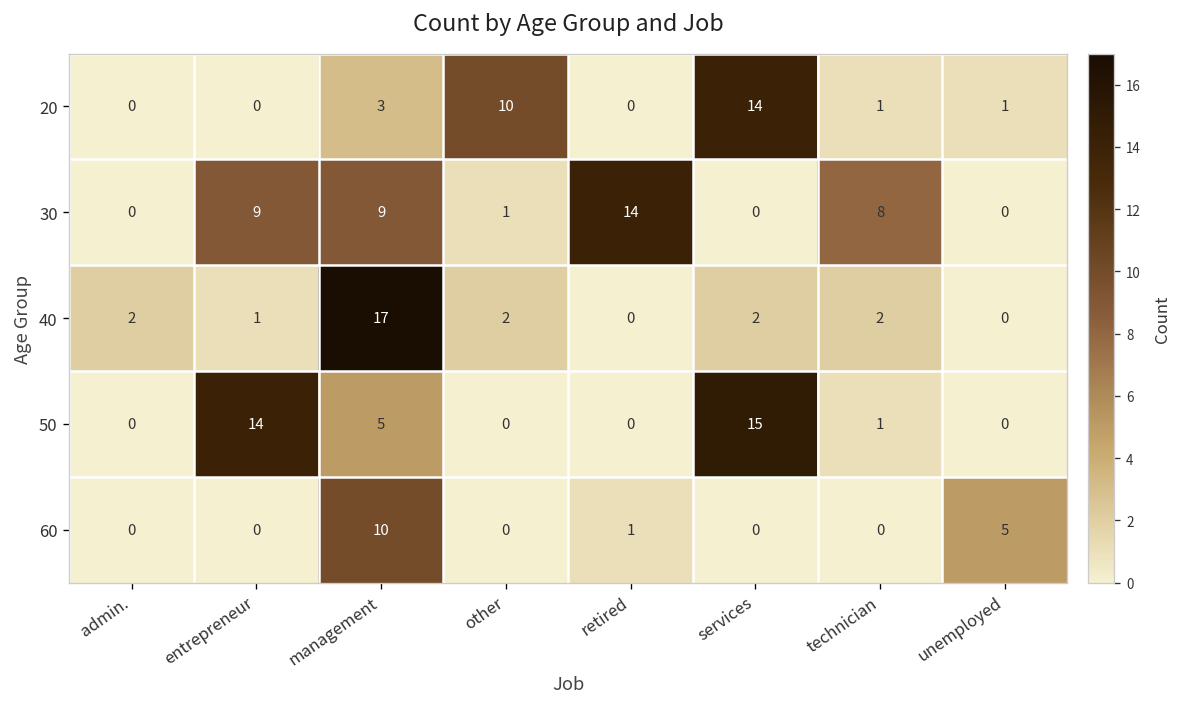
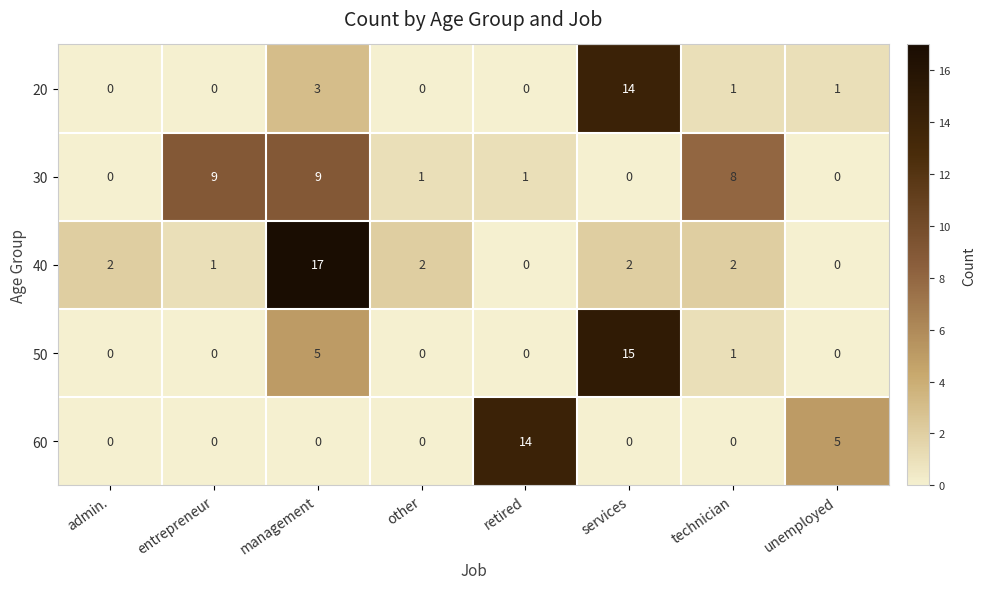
20, other: 10 -> 0
30, retired: 14 -> 1
50, entrepreneur: 14 -> 0
60, management: 10 -> 0
60, retired: 1 -> 14
